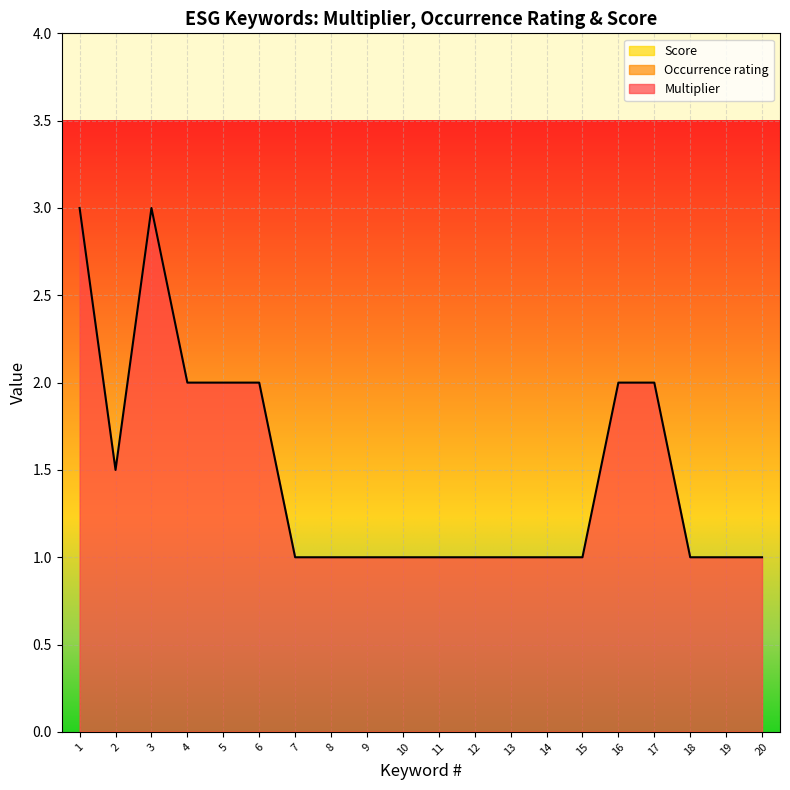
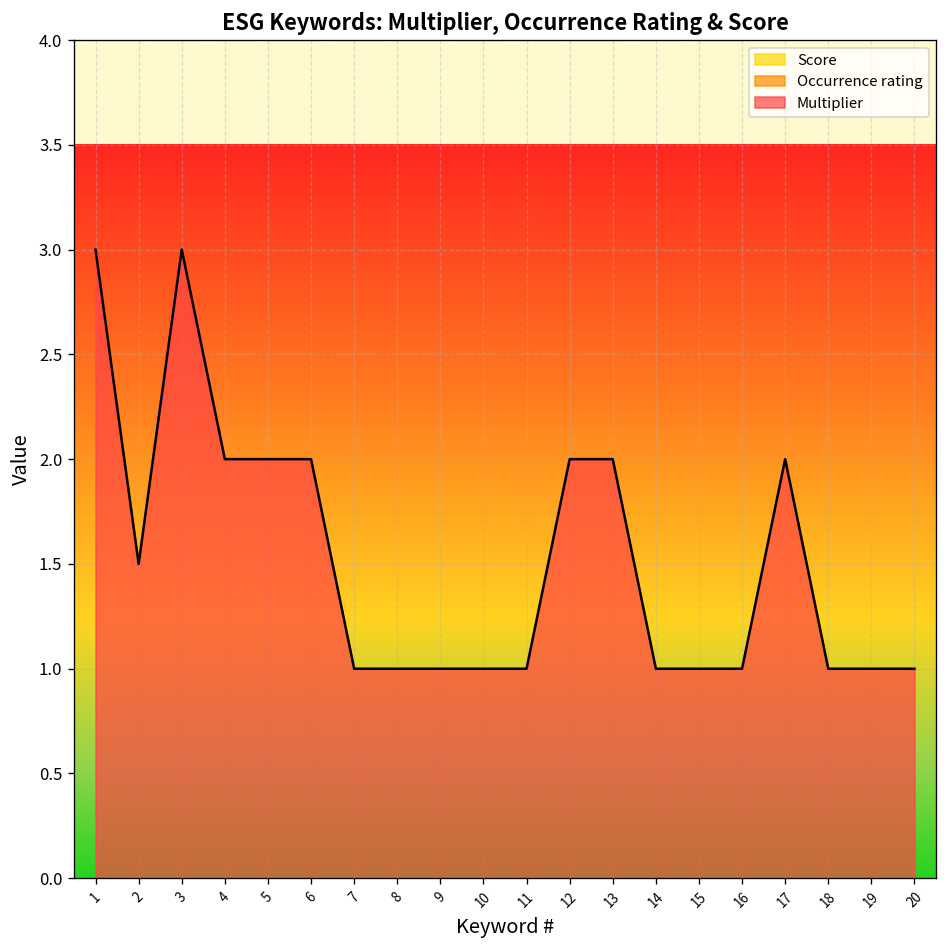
Multiplier, 12: 1 -> 2
Multiplier, 13: 1 -> 2
Multiplier, 16: 2 -> 1
